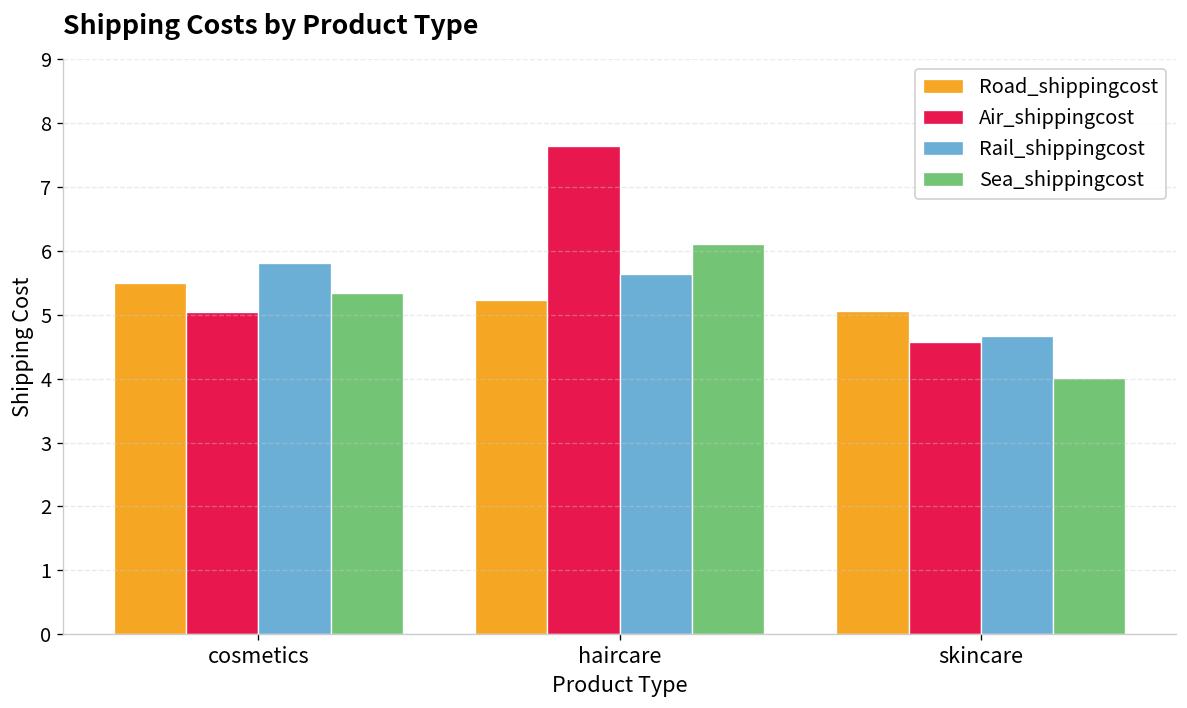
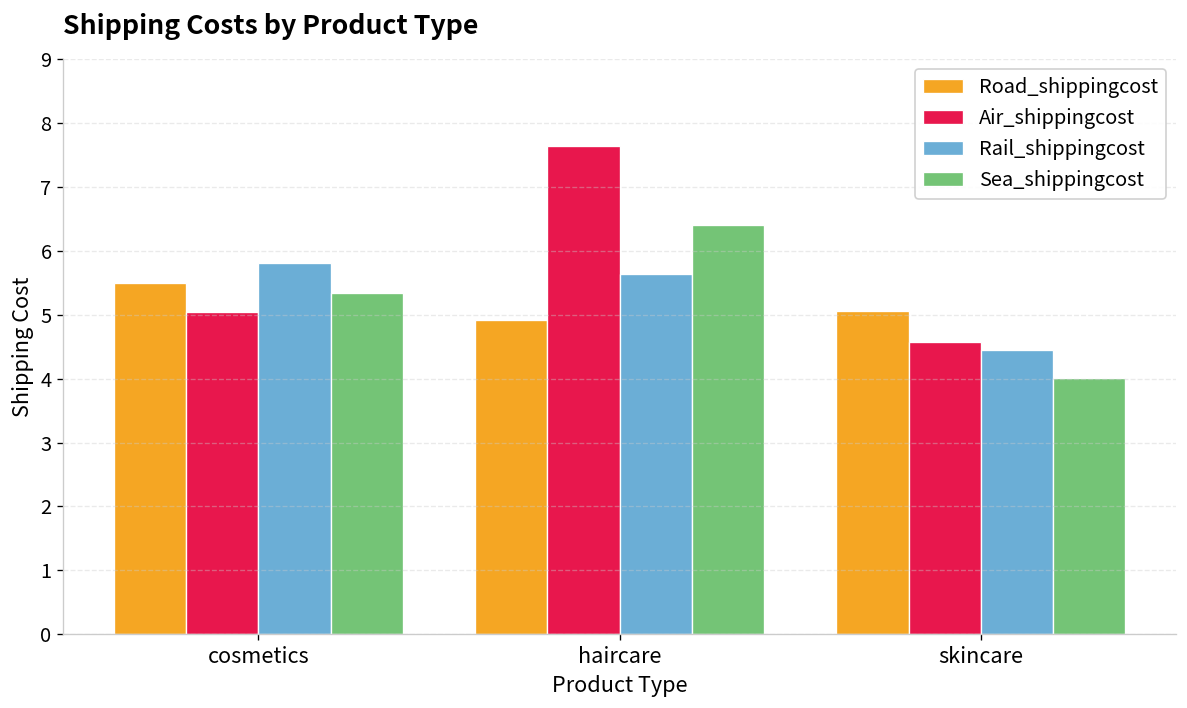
Road_shippingcost, haircare: 5.2 -> 4.9
Sea_shippingcost, haircare: 6.1 -> 6.4
Rail_shippingcost, skincare: 4.7 -> 4.4
